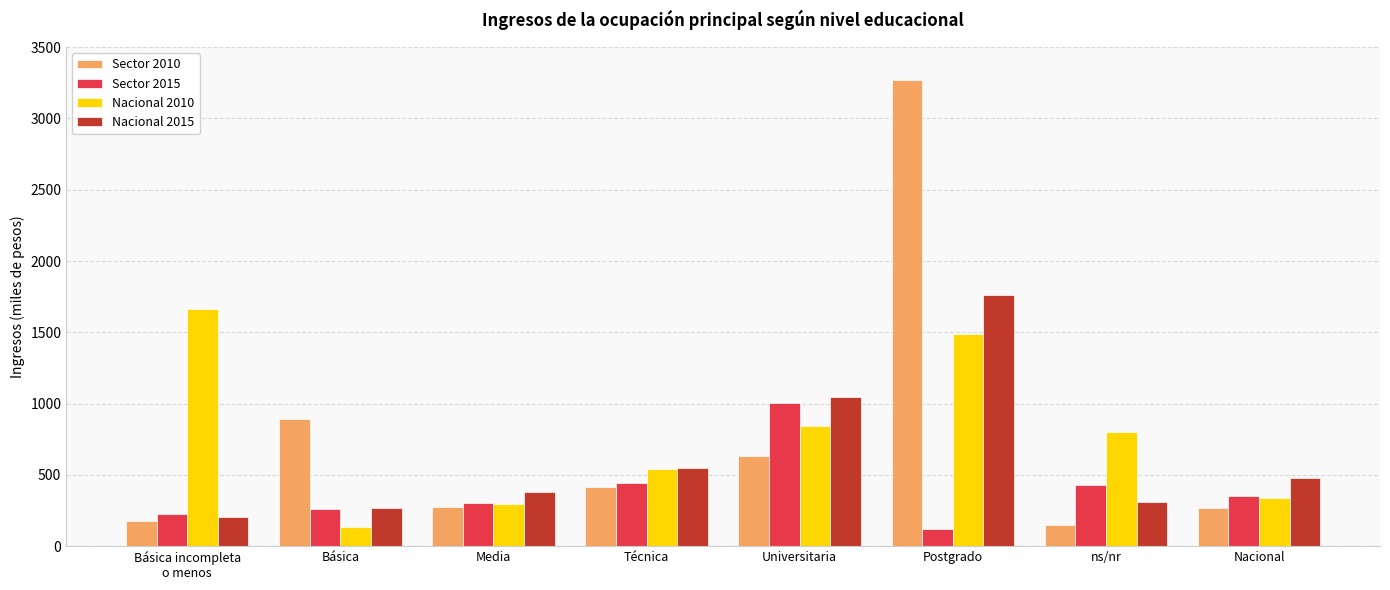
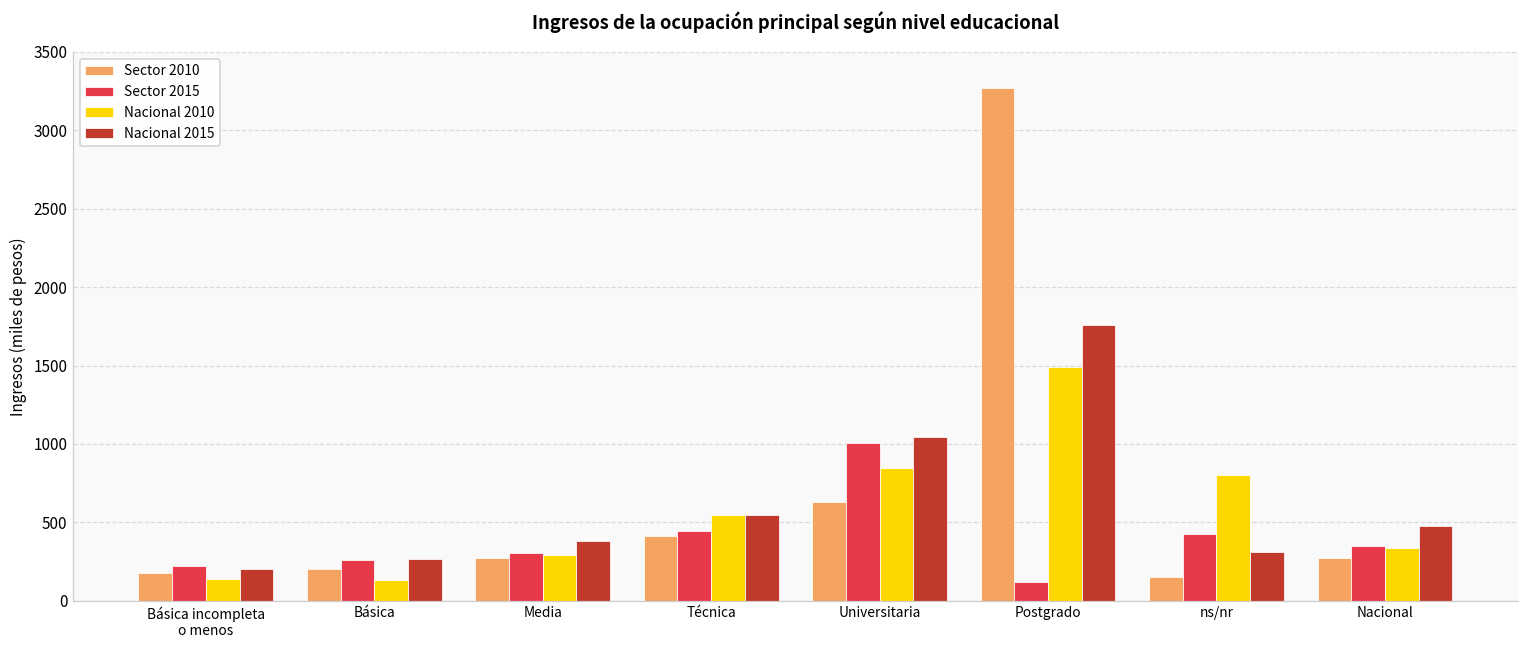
Nacional 2010, Básica incompleta o menos: 1660 -> 140
Sector 2010, Básica: 890 -> 200
